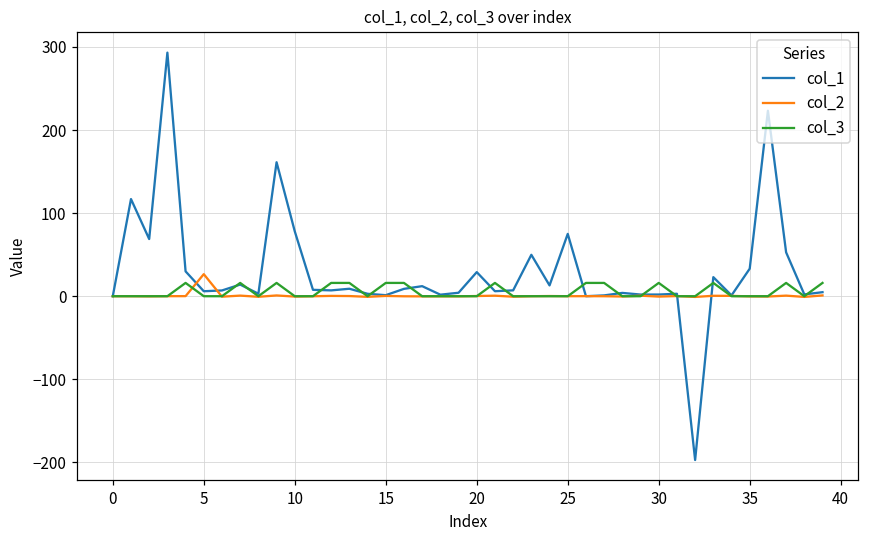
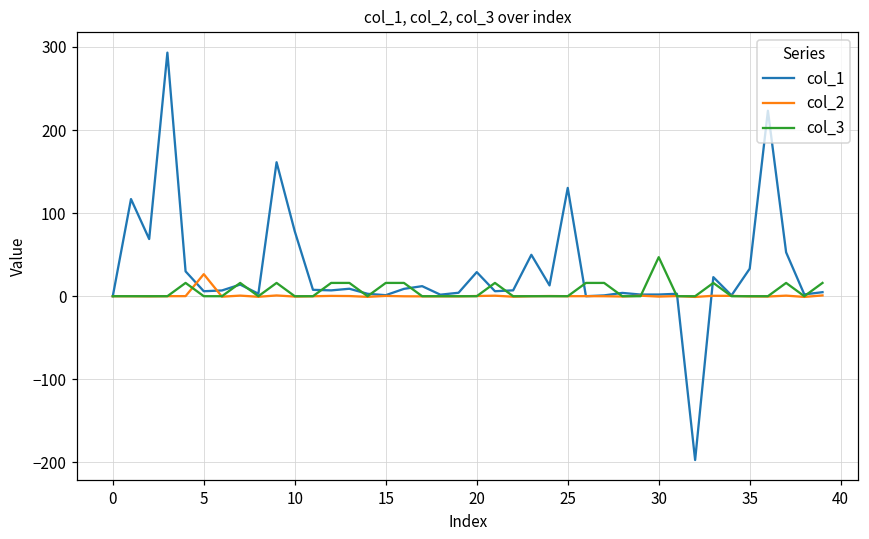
col_1, 25: 80 -> 130
col_3, 30: 20 -> 50
